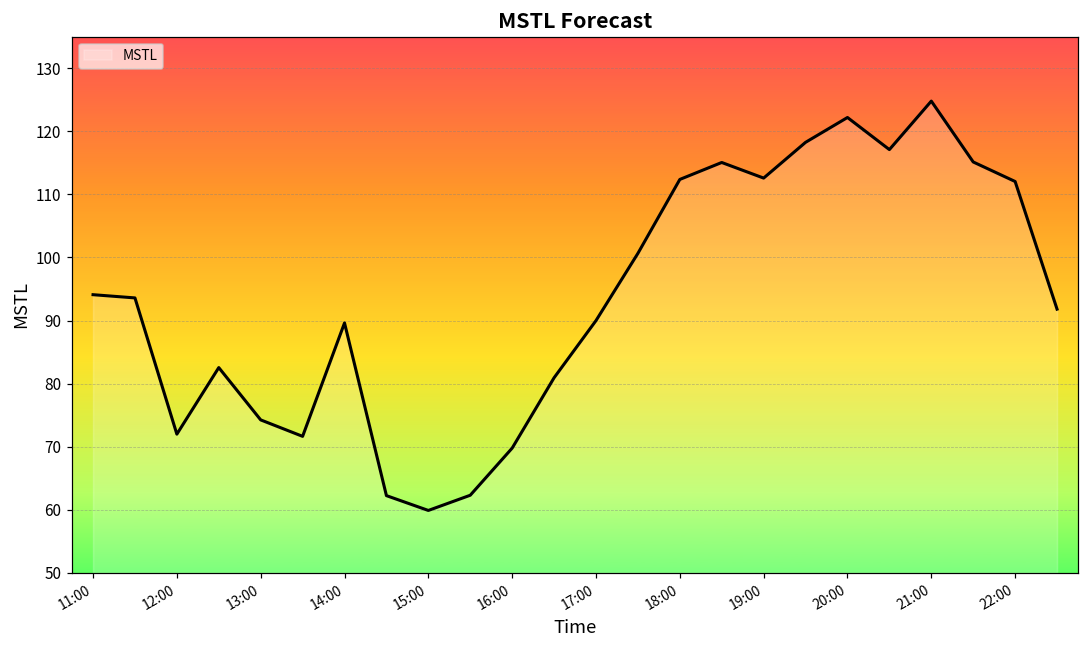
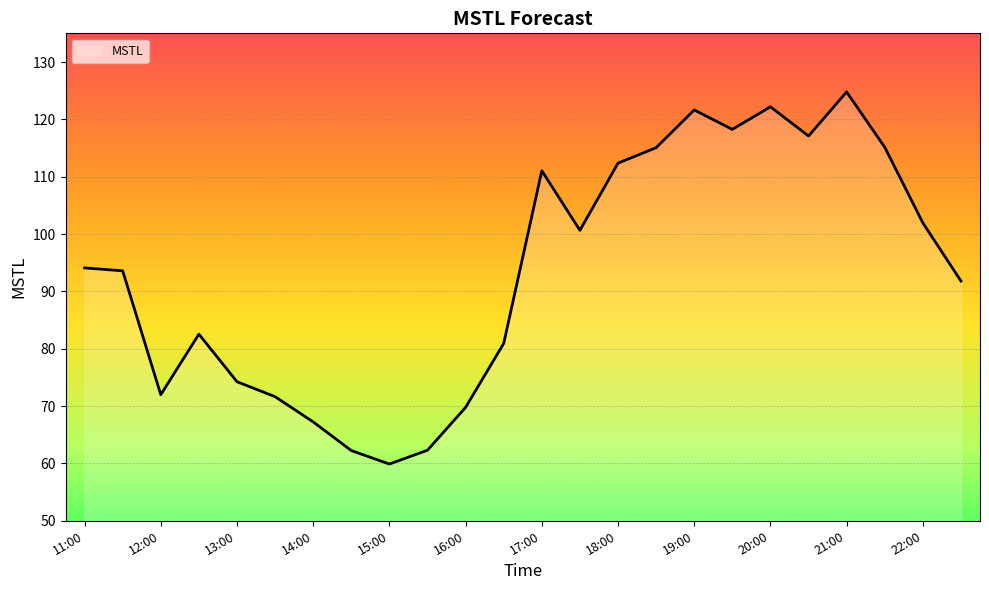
14:00: 90 -> 67
17:00: 90 -> 111
19:00: 113 -> 122
22:00: 112 -> 102
